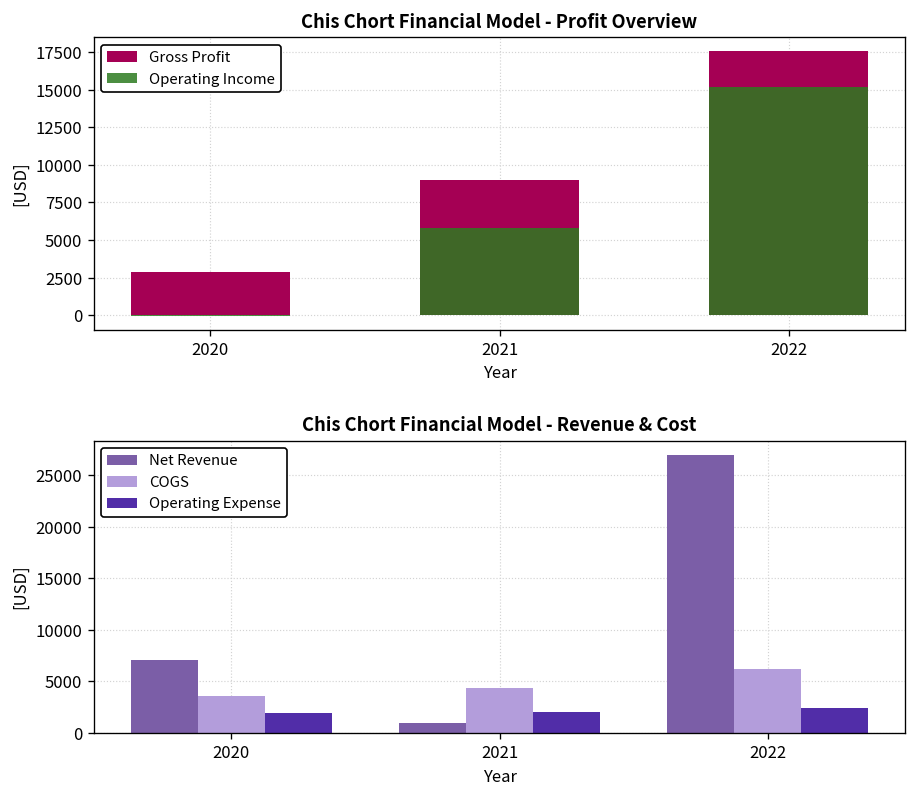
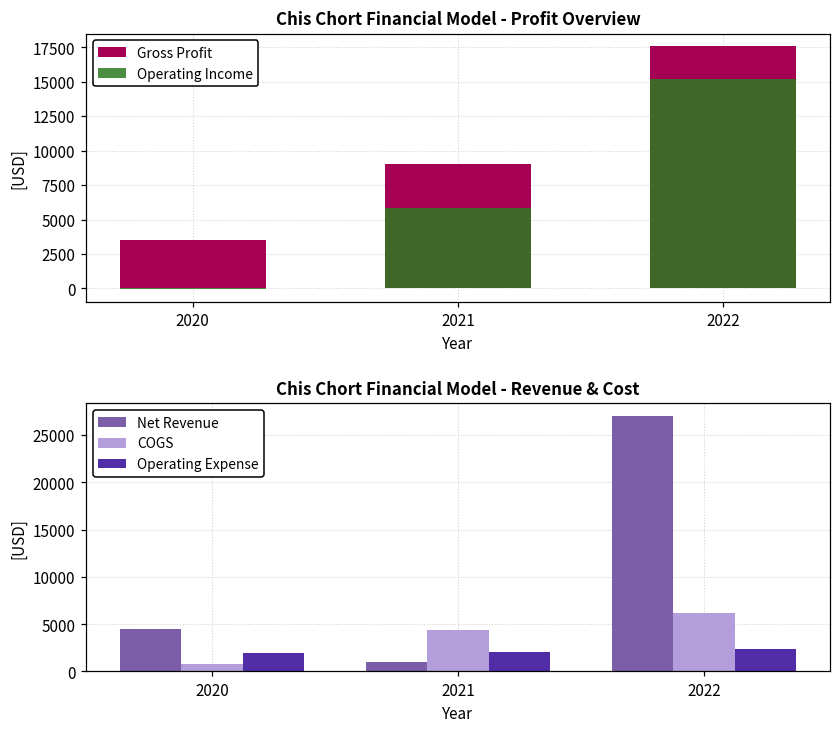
Chis Chort Financial Model - Profit Overview, Gross Profit, 2020: 2900 -> 3500
Chis Chort Financial Model - Revenue & Cost, Net Revenue, 2020: 7000 -> 5000
Chis Chort Financial Model - Revenue & Cost, COGS, 2020: 4000 -> 1000
